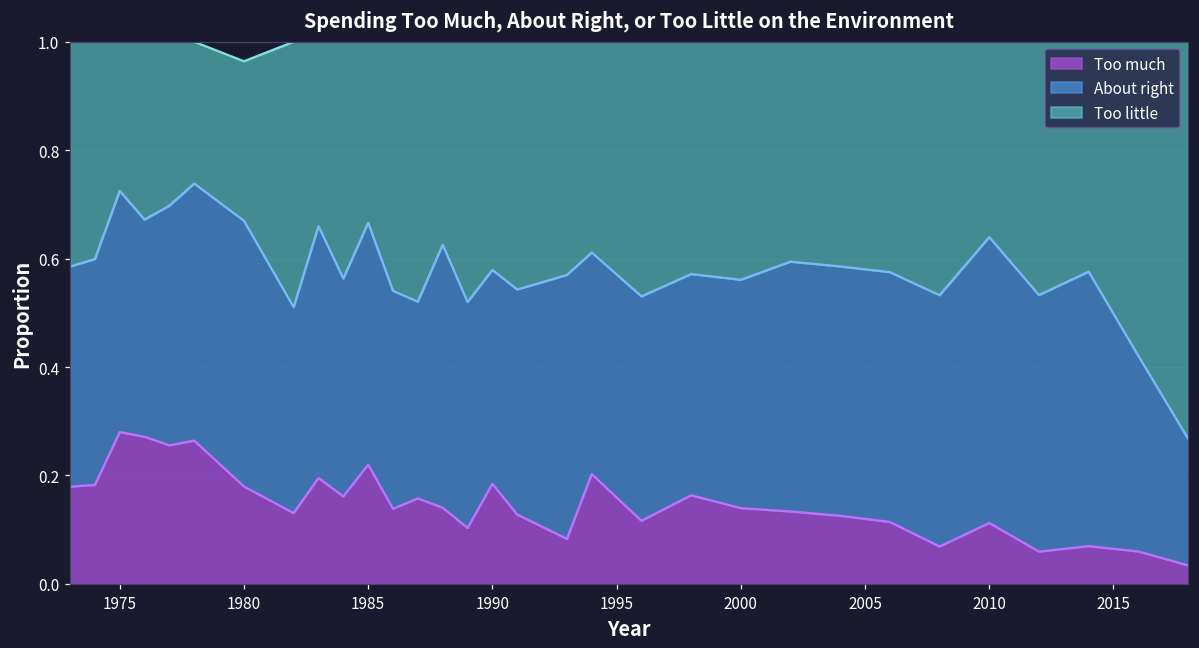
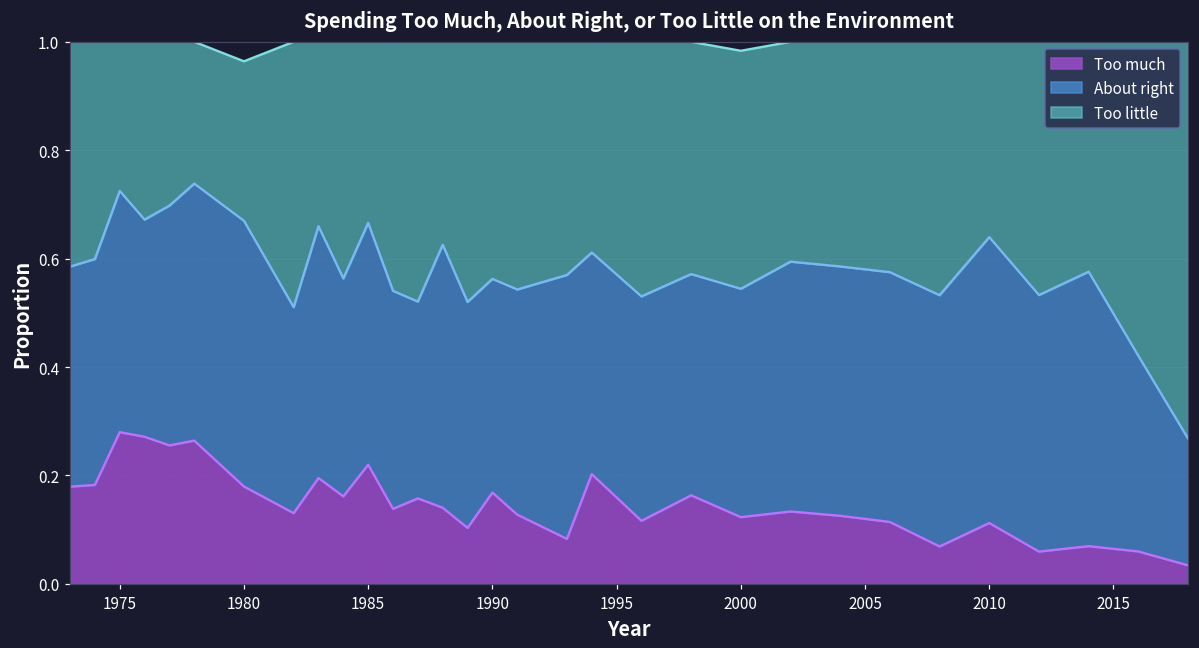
Too much, 1990: 0.18 -> 0.17
Too much, 2000: 0.14 -> 0.12
